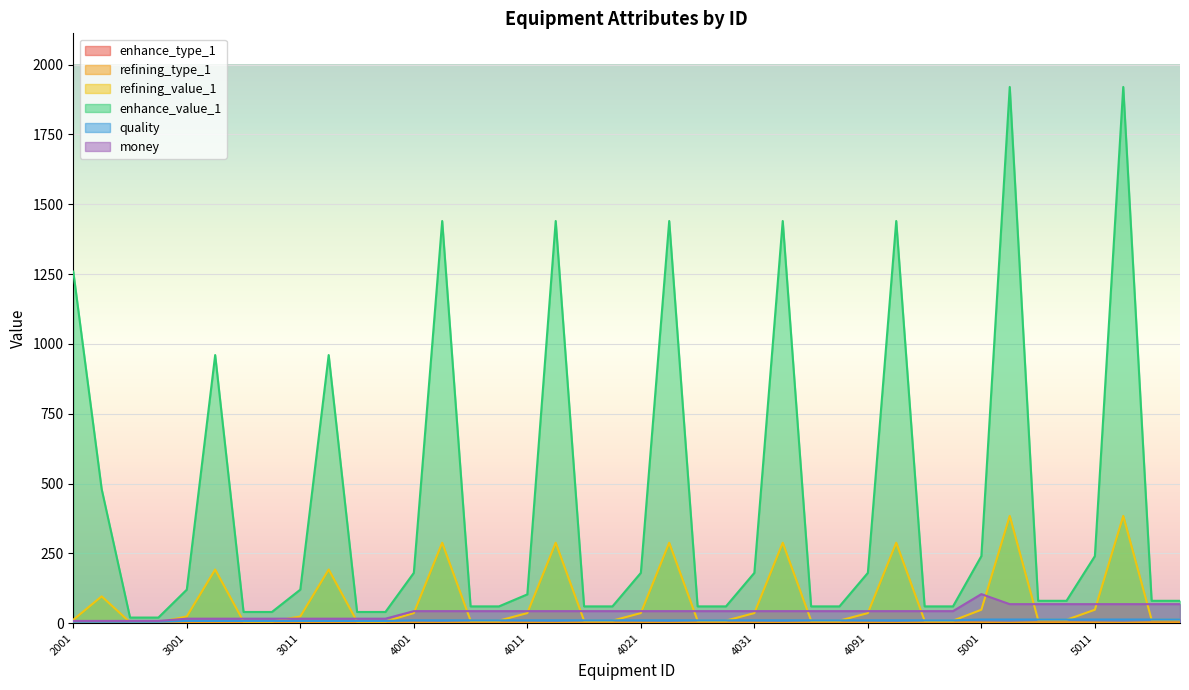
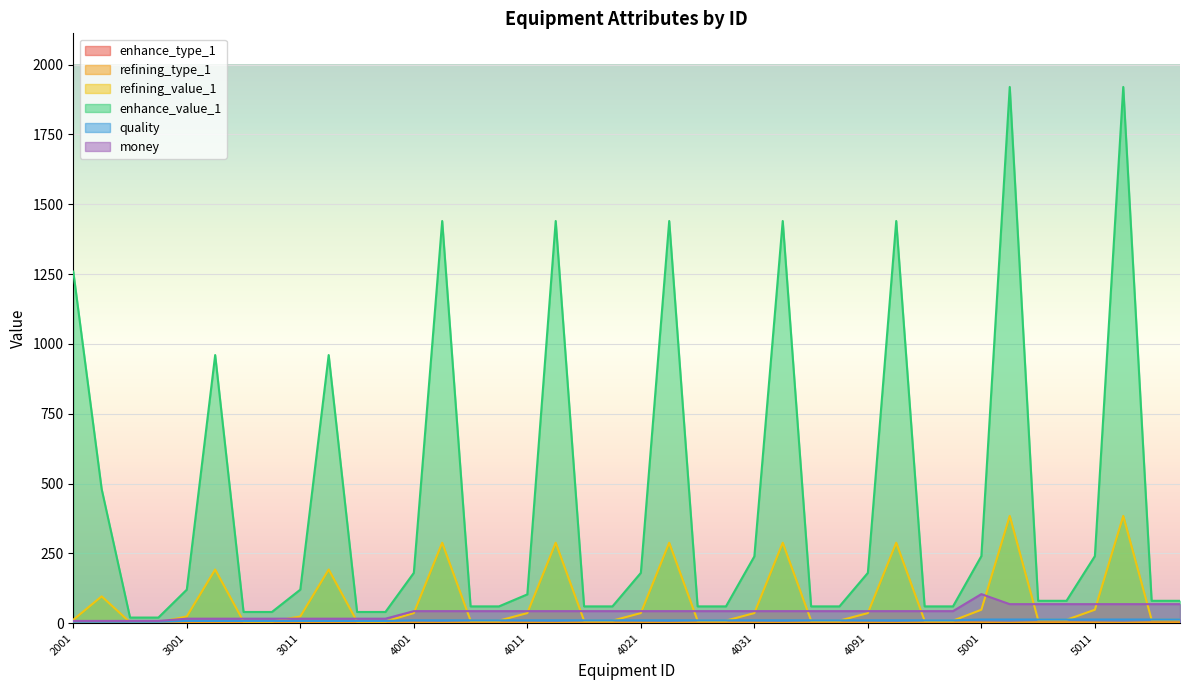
enhance_value_1, 4031: 180 -> 240
